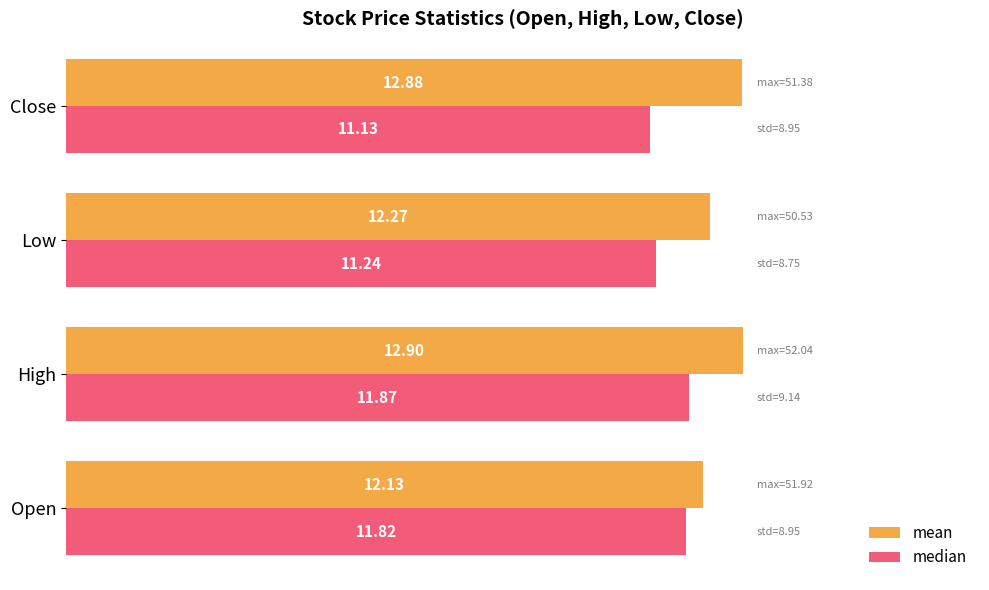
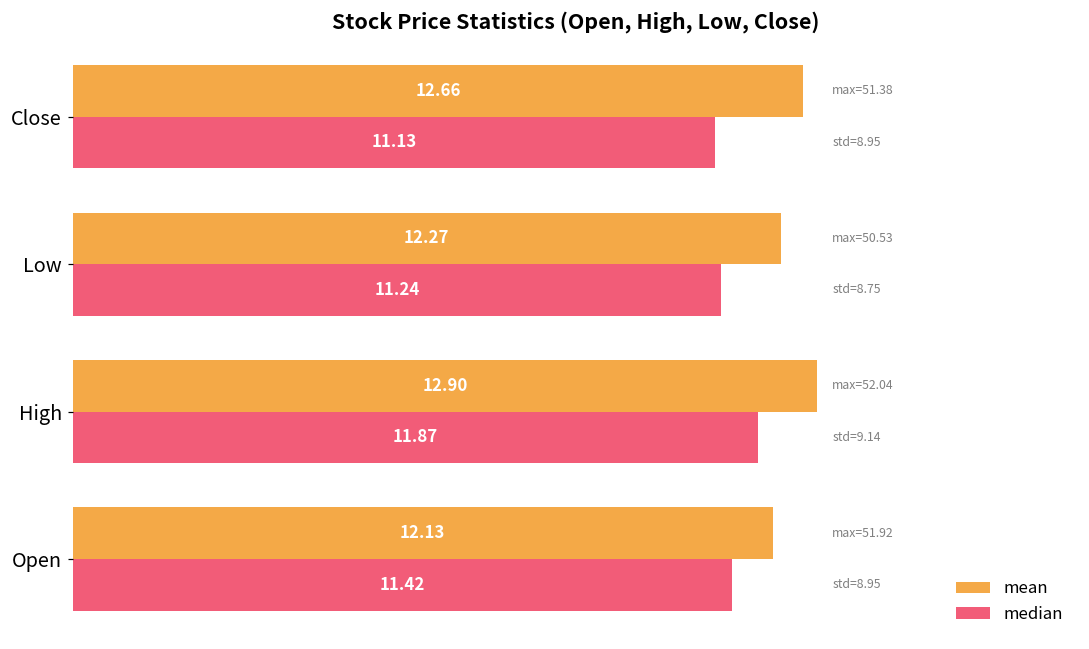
mean, Close: 12.88 -> 12.66
median, Open: 11.82 -> 11.42
